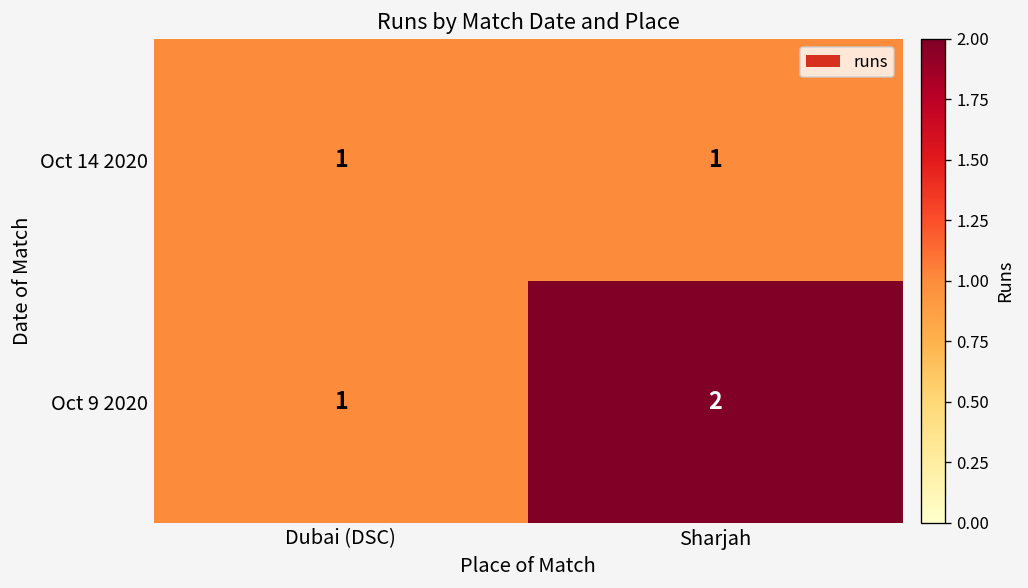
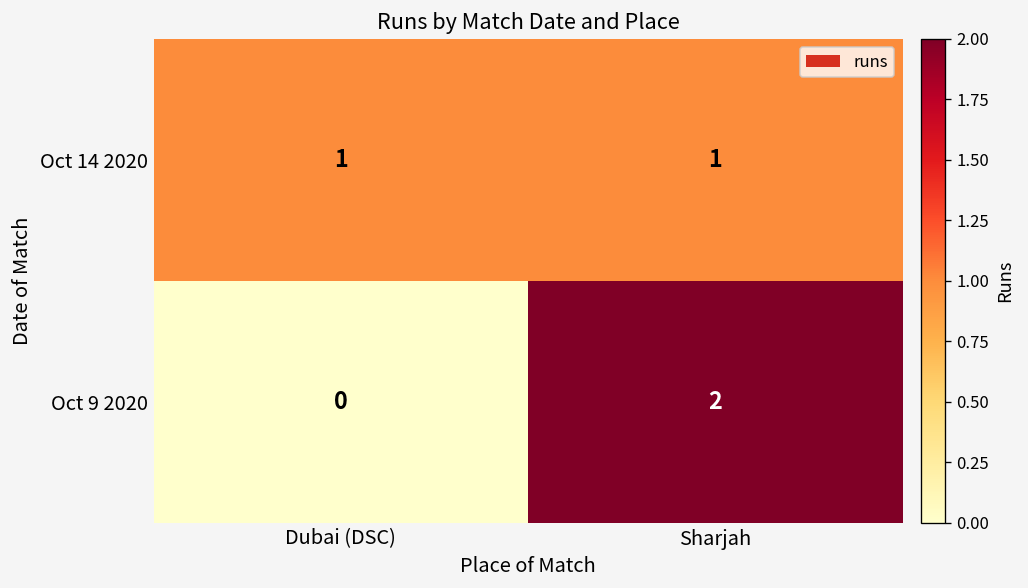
Oct 9 2020, Dubai (DSC): 1 -> 0
